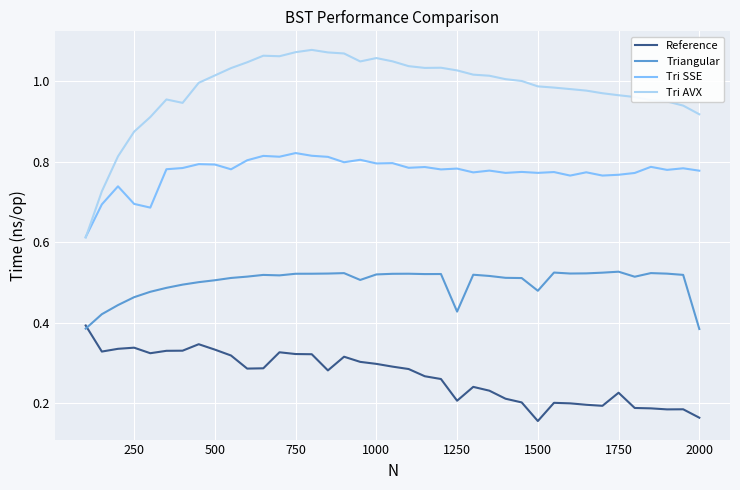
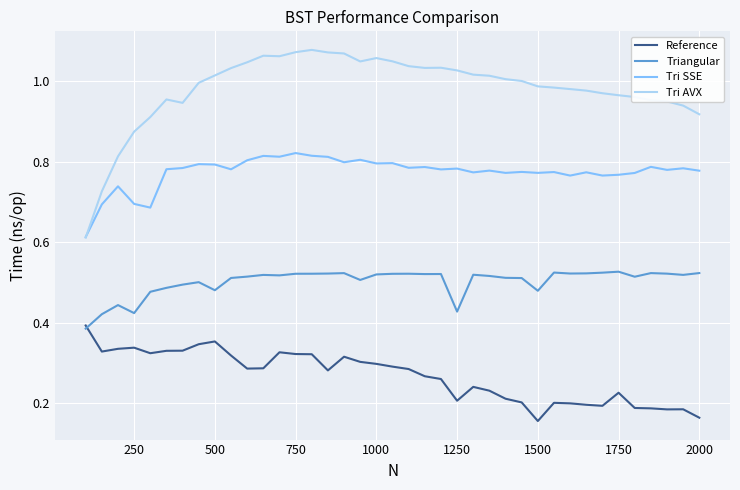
Triangular, 250: 0.46 -> 0.42
Reference, 500: 0.33 -> 0.35
Triangular, 500: 0.51 -> 0.48
Triangular, 2000: 0.38 -> 0.52
